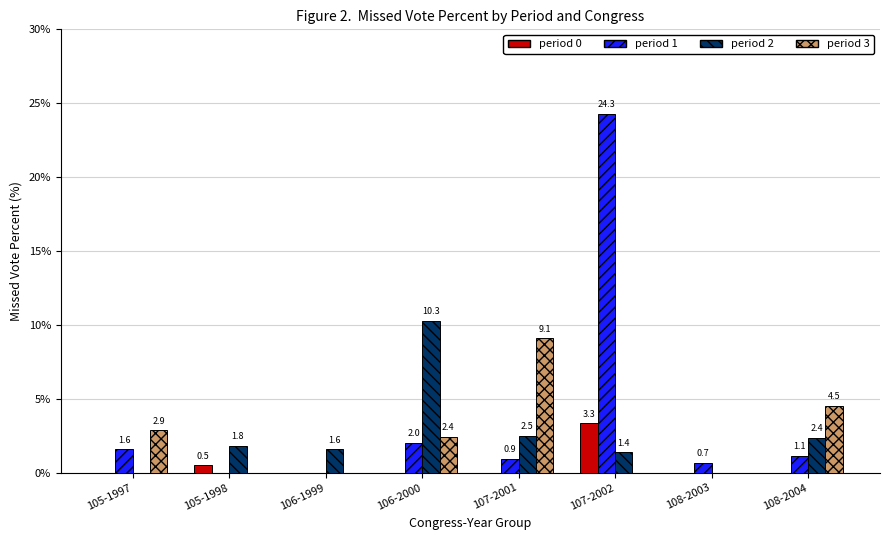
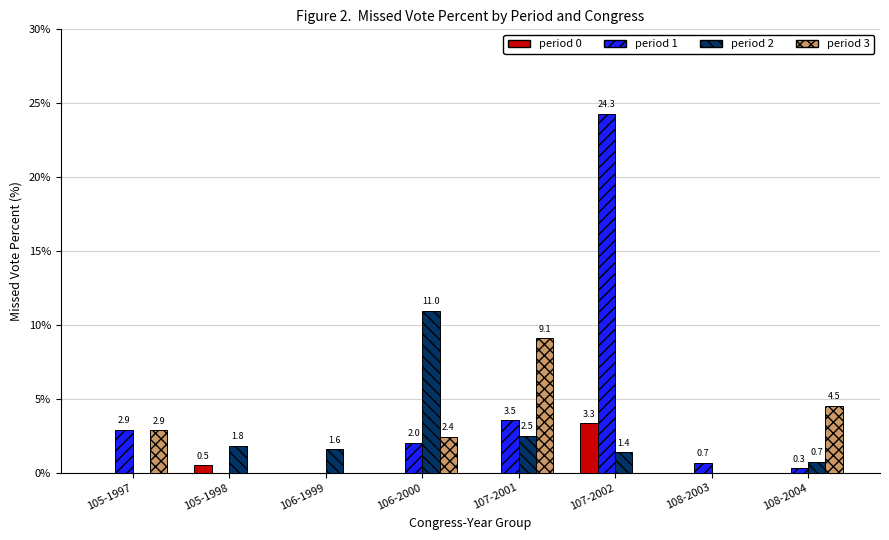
period 1, 105-1997: 1.6 -> 2.9
period 2, 106-2000: 10.3 -> 11.0
period 1, 107-2001: 0.9 -> 3.5
period 1, 108-2004: 1.1 -> 0.3
period 2, 108-2004: 2.4 -> 0.7
